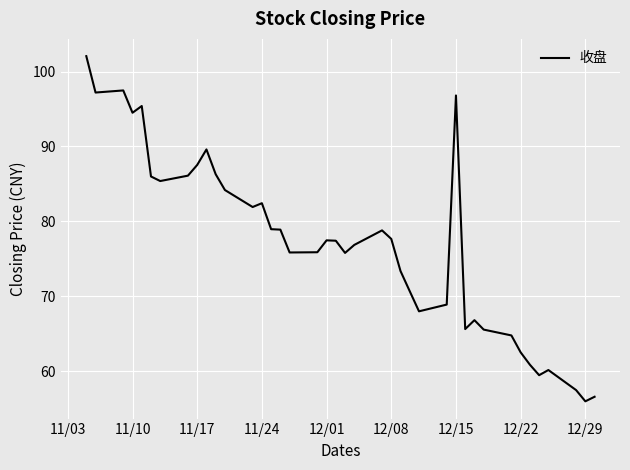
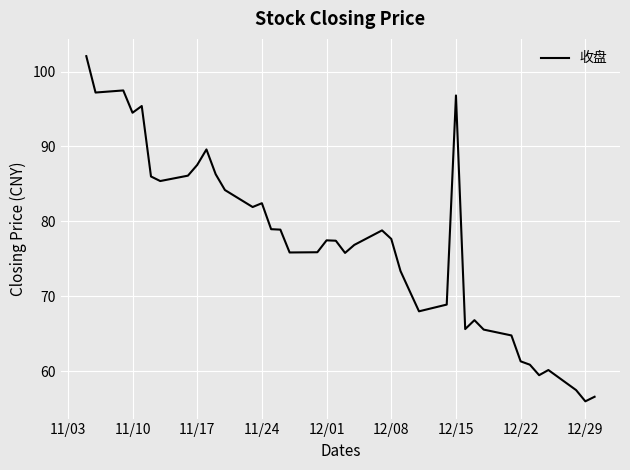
12/22: 63 -> 61
